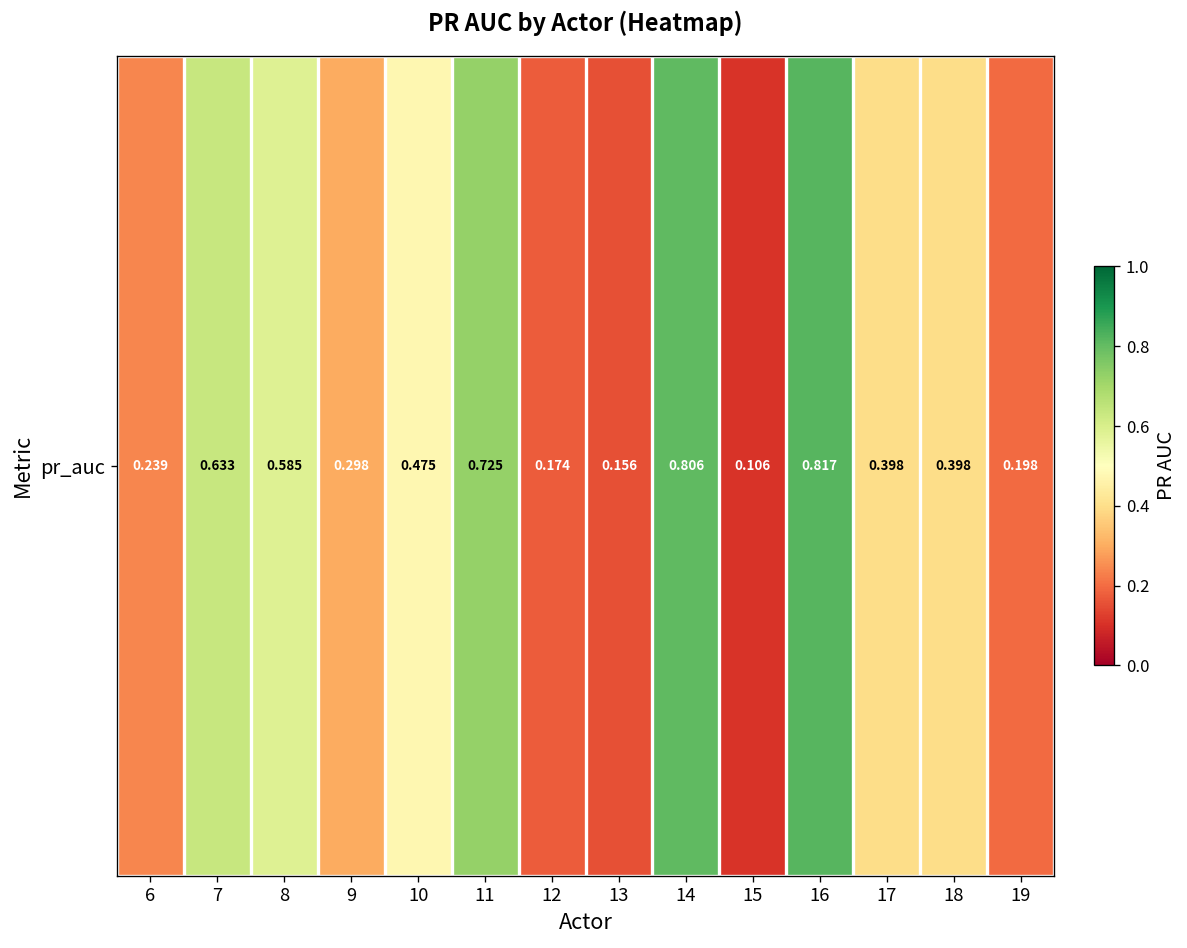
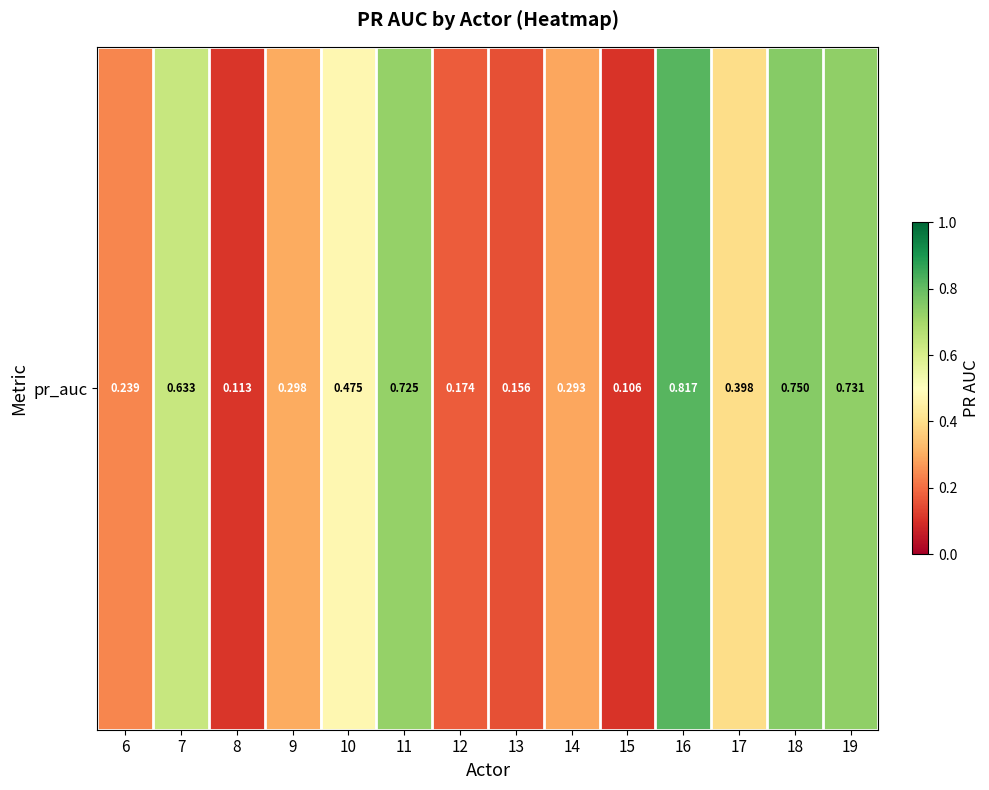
pr_auc, 8: 0.585 -> 0.113
pr_auc, 14: 0.806 -> 0.293
pr_auc, 18: 0.398 -> 0.750
pr_auc, 19: 0.198 -> 0.731
